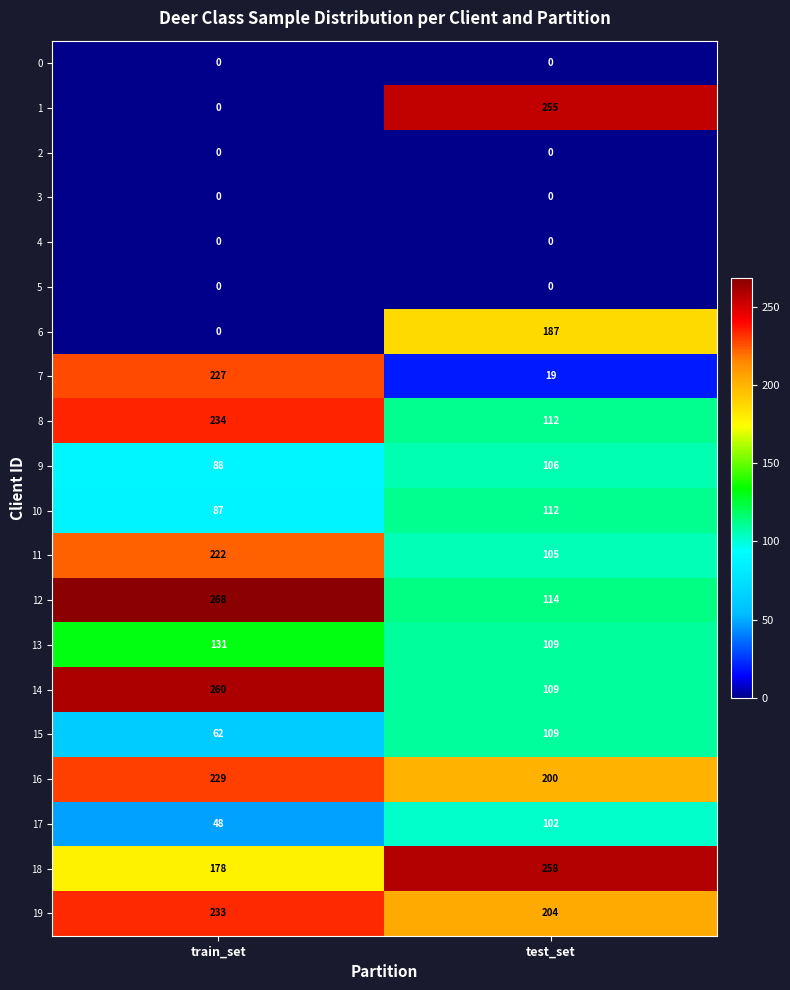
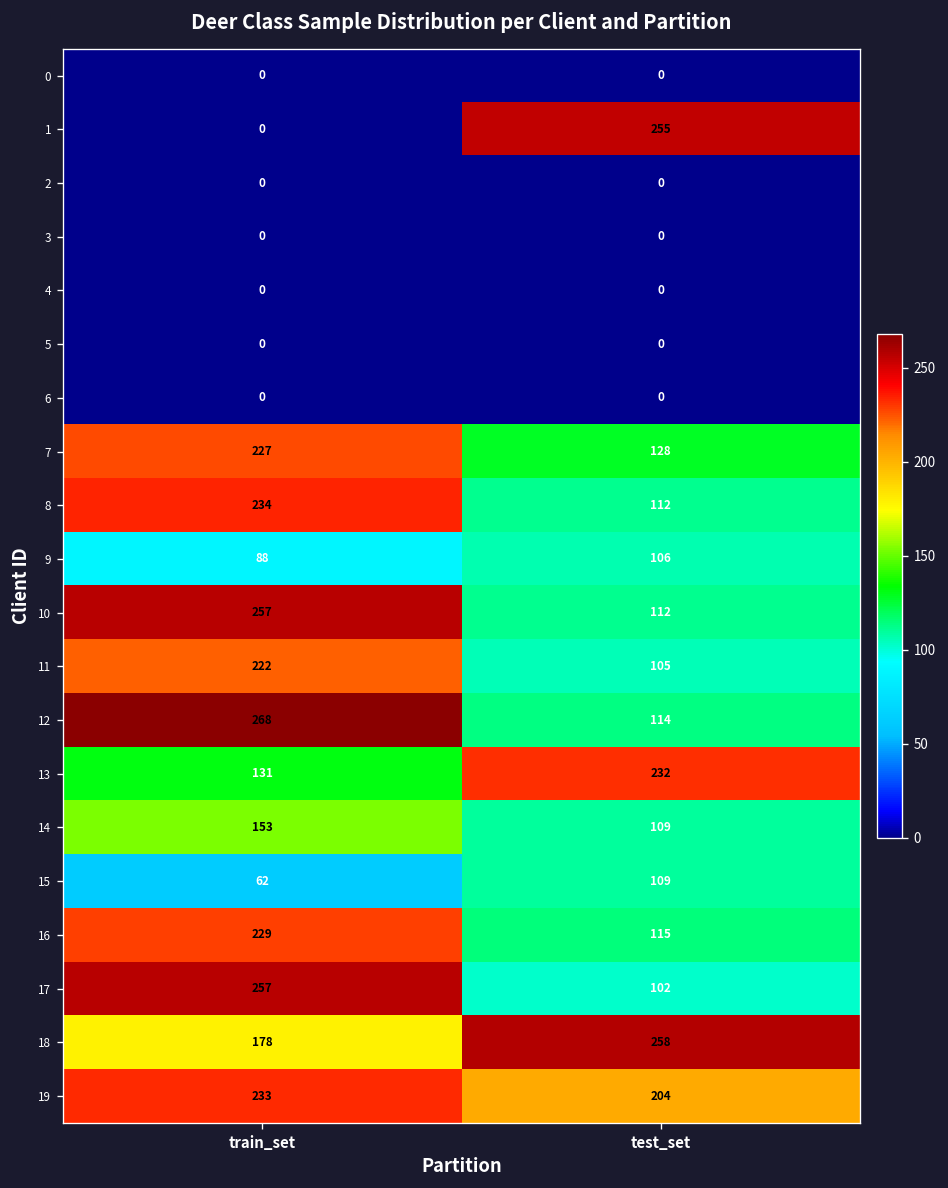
6, test_set: 187 -> 0
7, test_set: 19 -> 128
10, train_set: 87 -> 257
13, test_set: 109 -> 232
14, train_set: 260 -> 153
16, test_set: 200 -> 115
17, train_set: 48 -> 257
